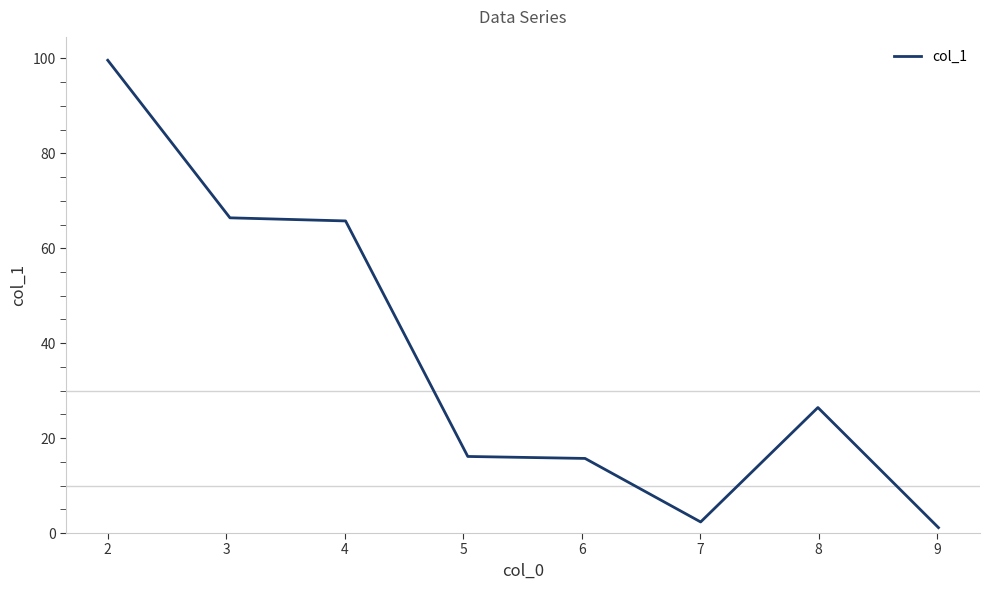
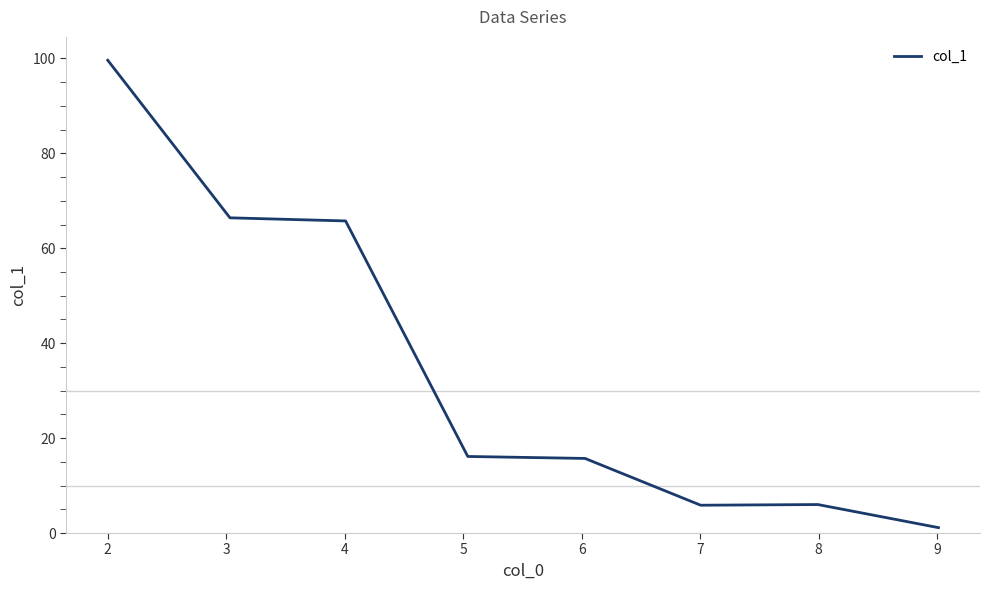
7: 2 -> 6
8: 26 -> 6
